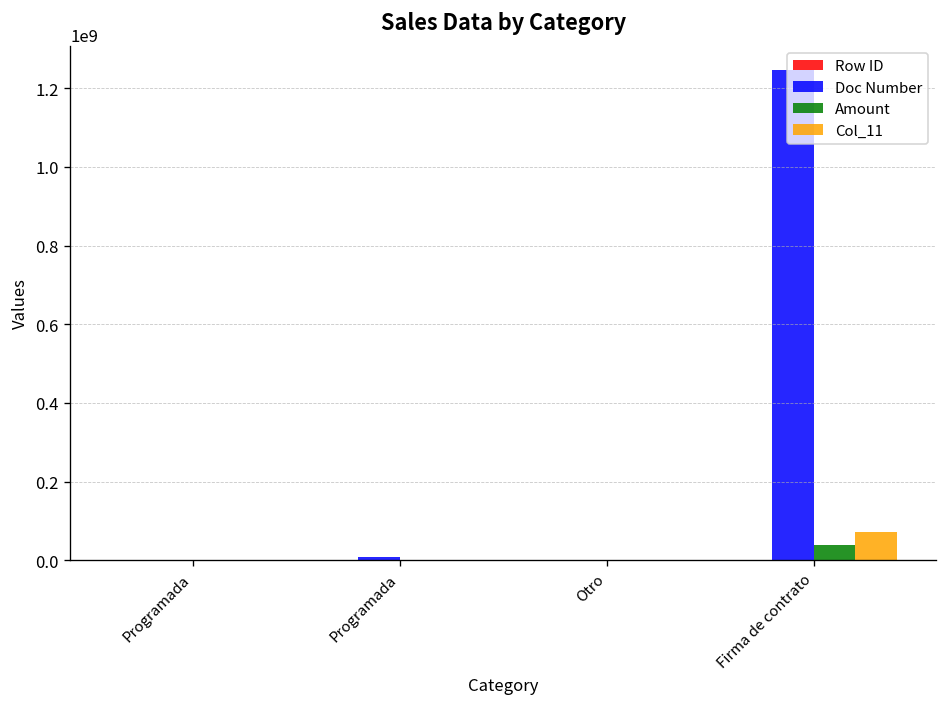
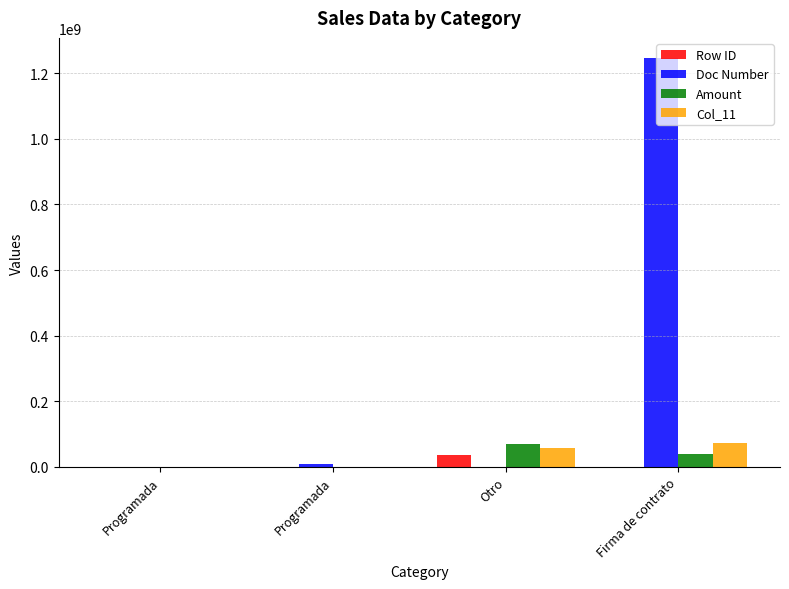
Row ID, Otro: 0 -> 40000000
Amount, Otro: 0 -> 70000000
Col_11, Otro: 0 -> 60000000
